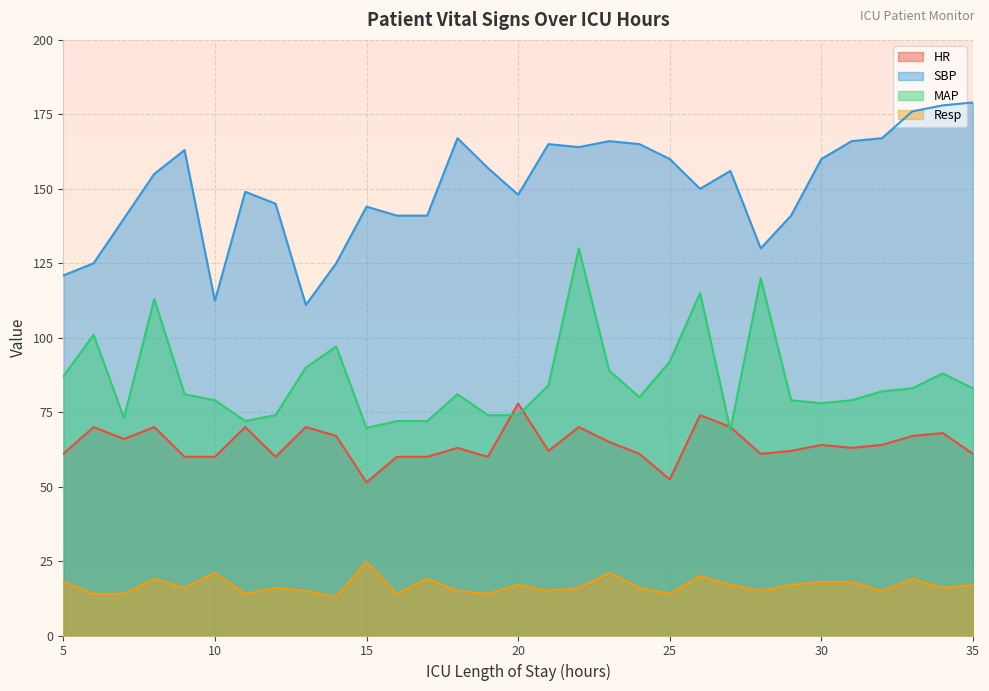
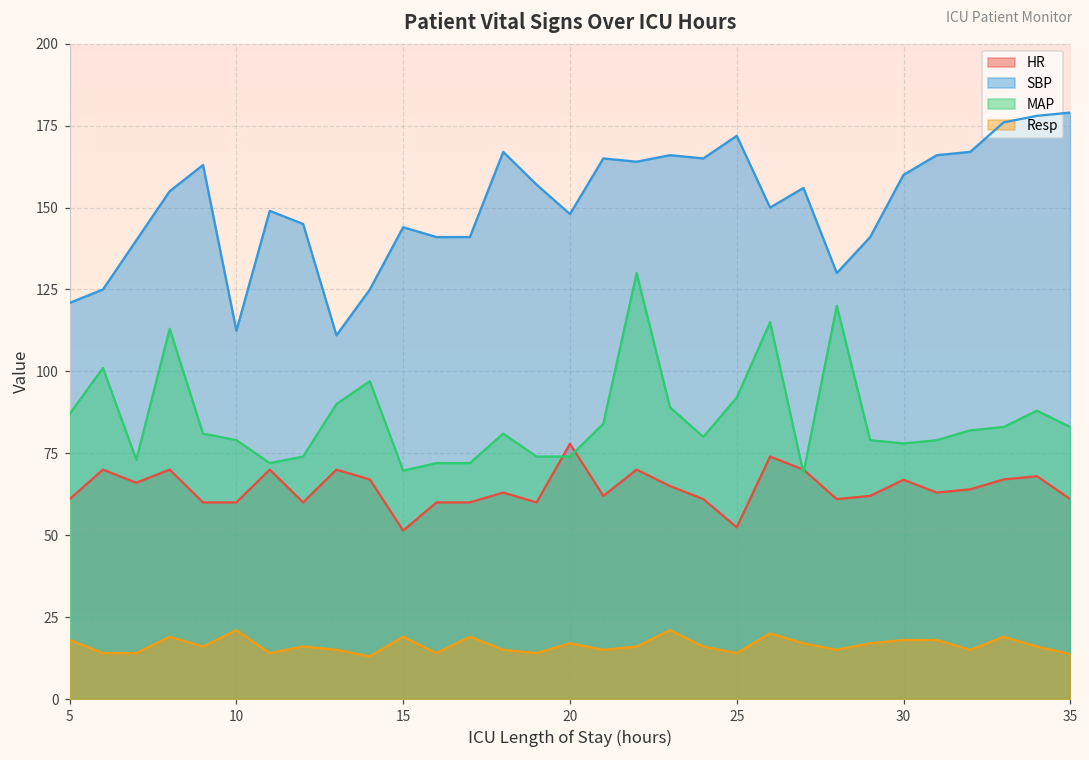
Resp, 15: 25 -> 19
SBP, 25: 160 -> 172
HR, 30: 64 -> 67
Resp, 35: 17 -> 14
